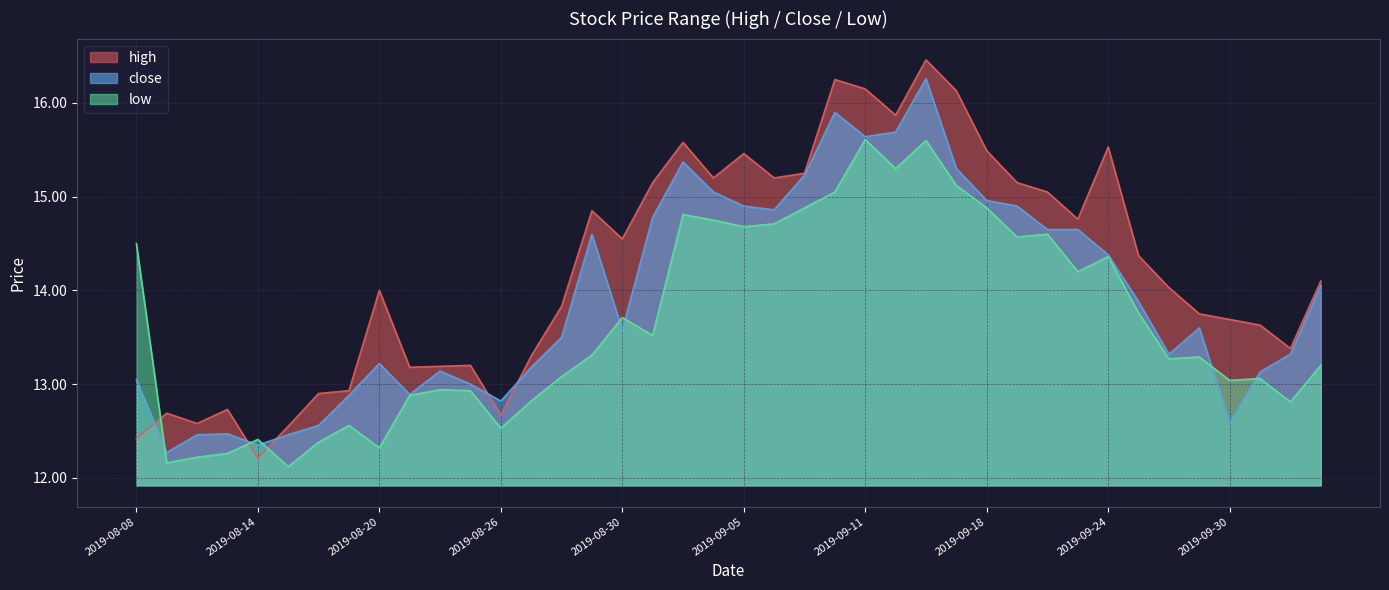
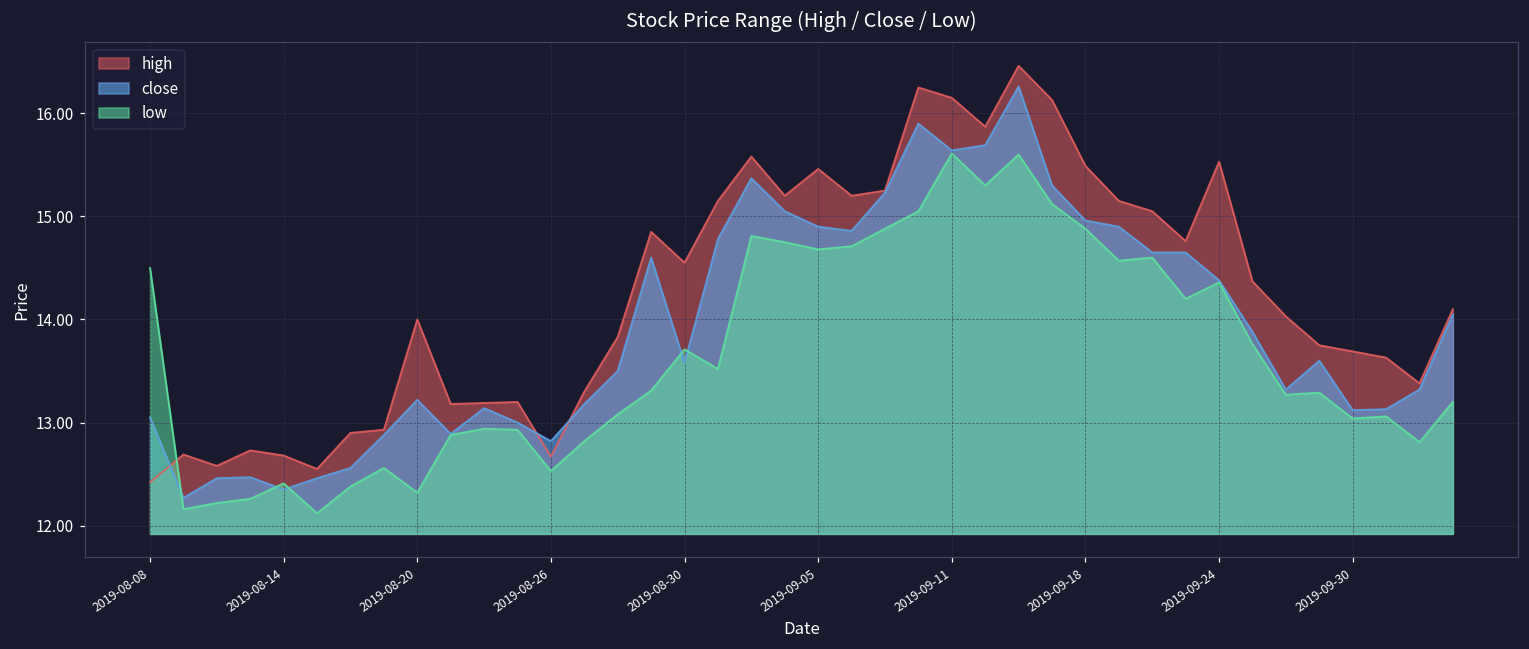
high, 2019-08-14: 12.2 -> 12.7
close, 2019-09-30: 12.6 -> 13.1
